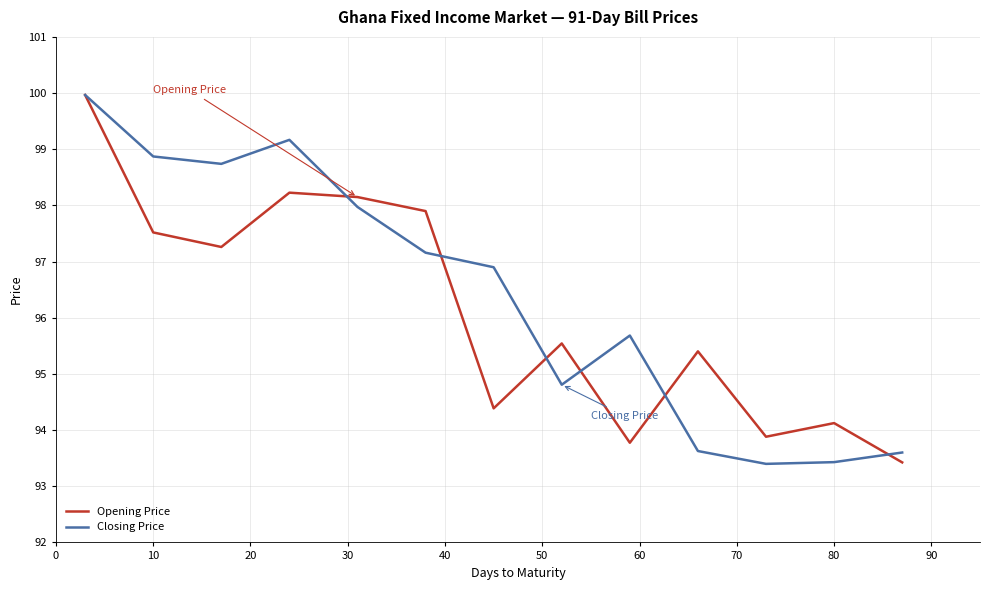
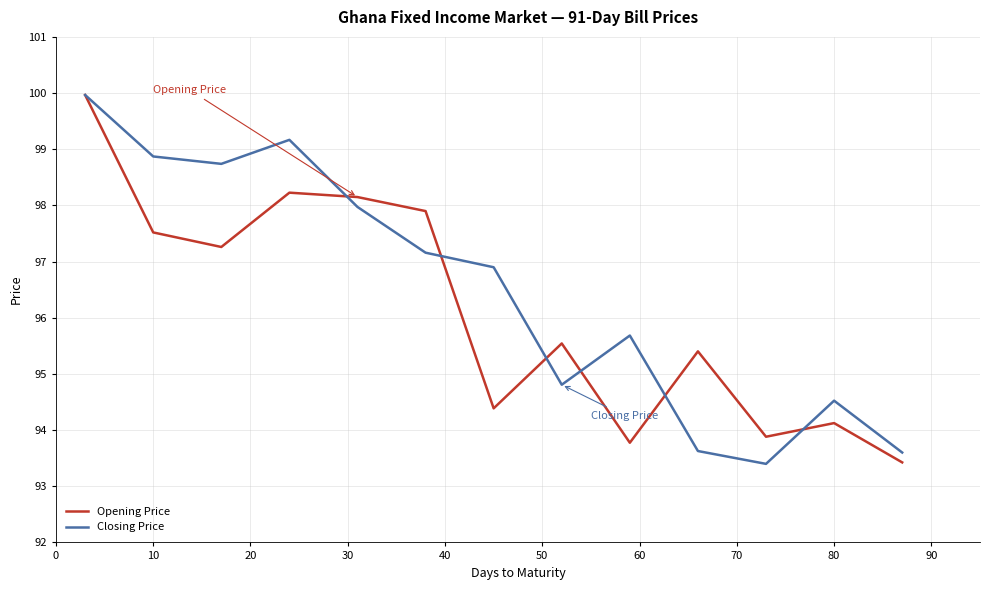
Closing Price, 80: 93.4 -> 94.5
